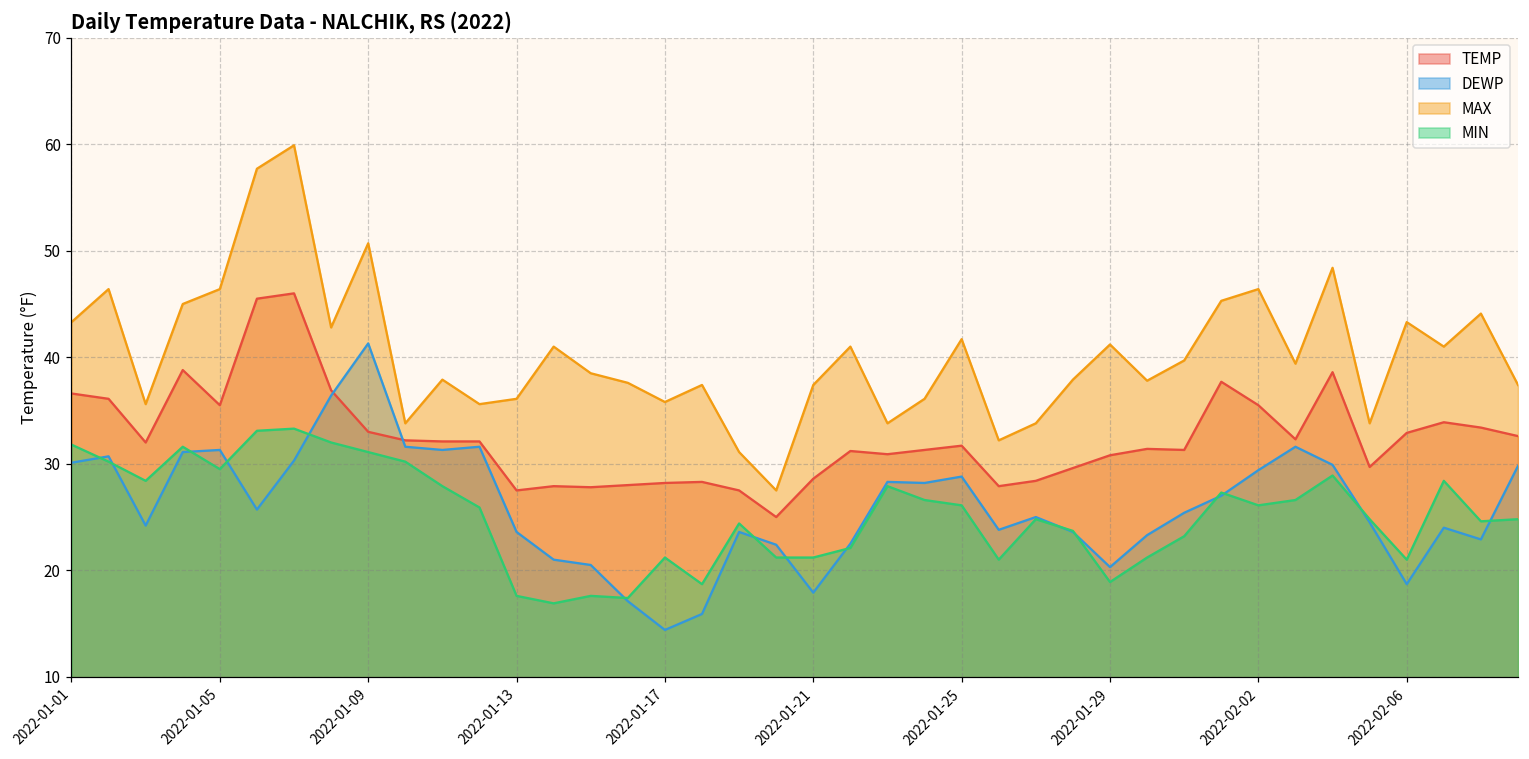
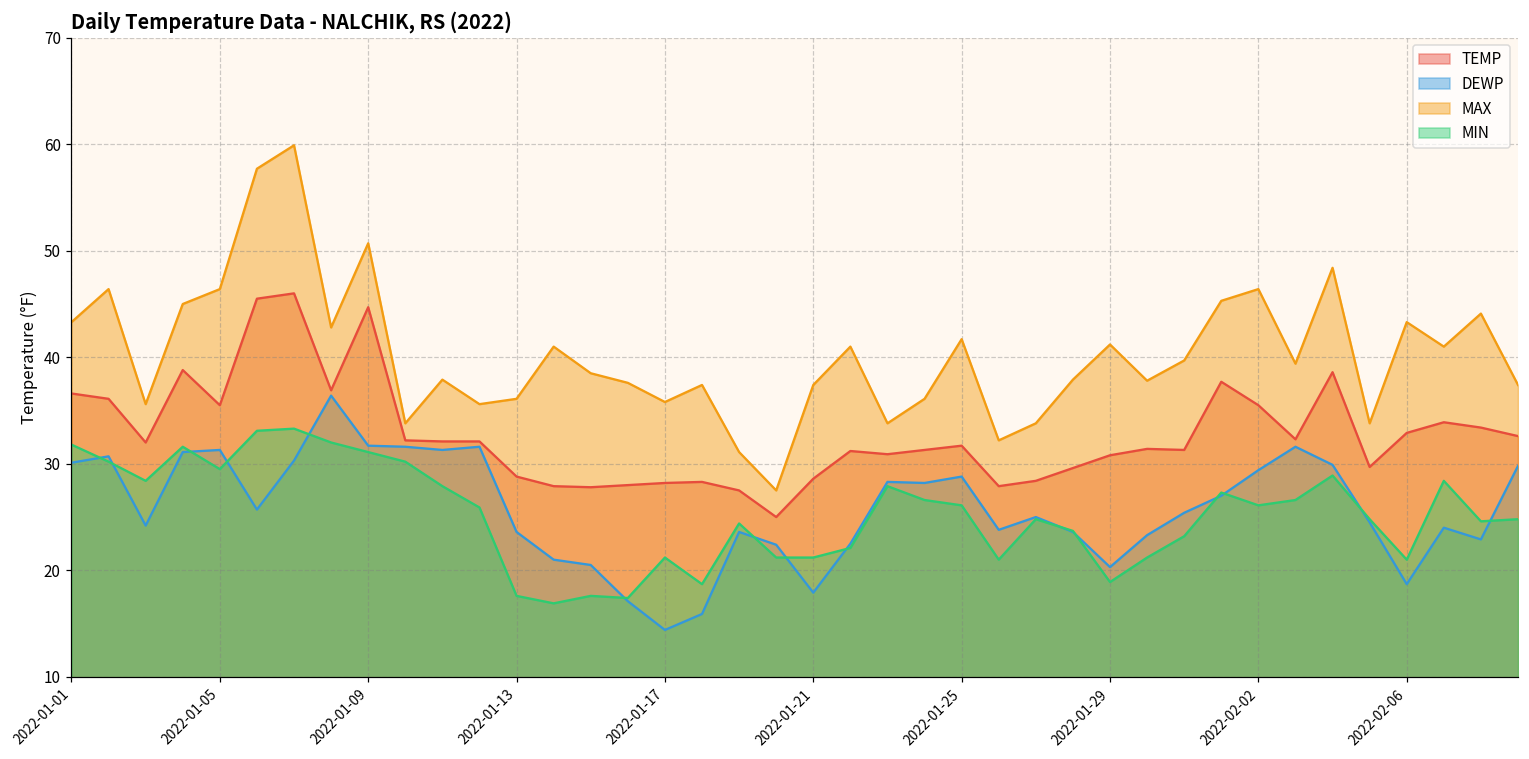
TEMP, 2022-01-09: 33 -> 45
DEWP, 2022-01-09: 41 -> 32
TEMP, 2022-01-13: 28 -> 29
